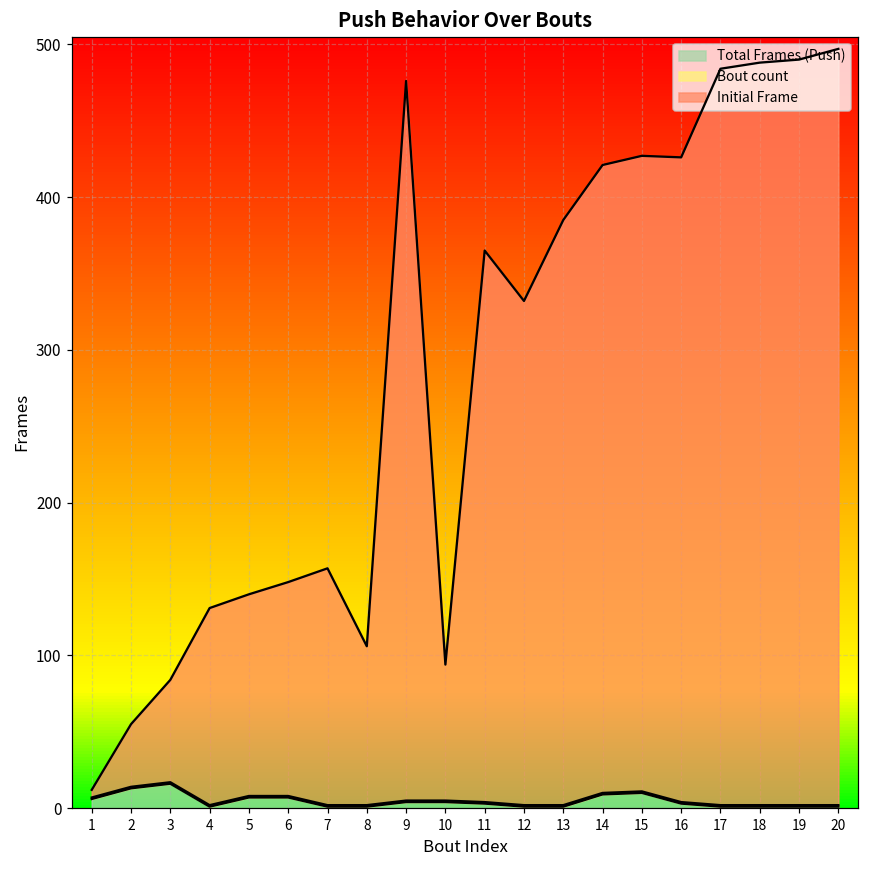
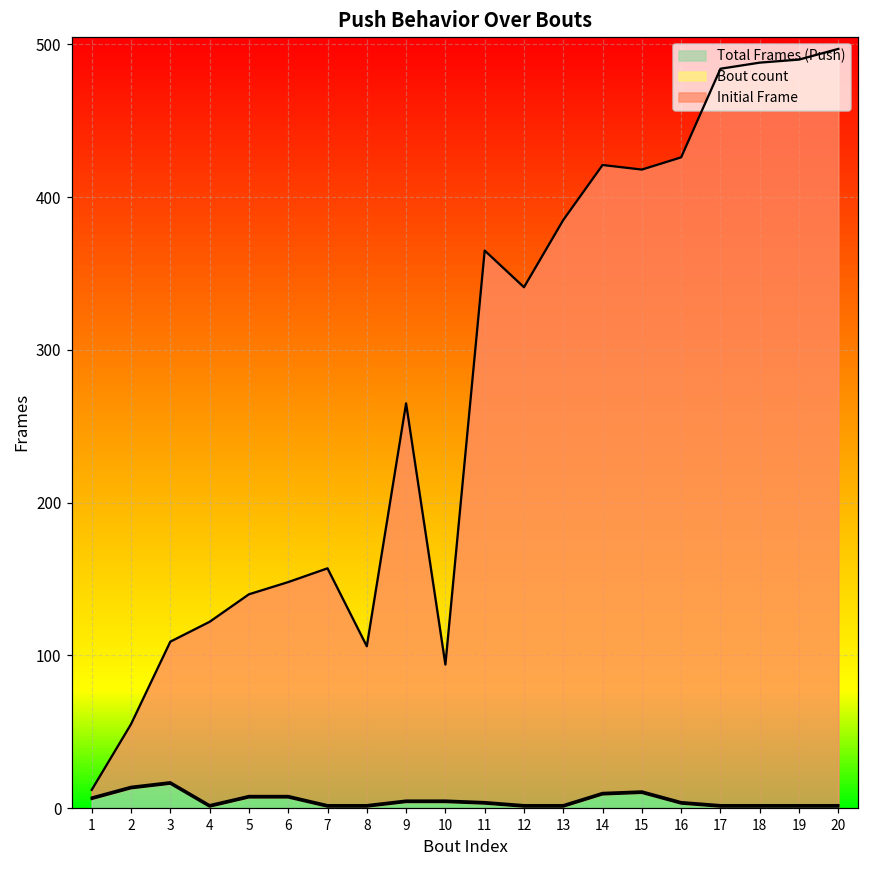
Initial Frame, 3: 67 -> 92
Initial Frame, 4: 129 -> 120
Initial Frame, 9: 471 -> 260
Initial Frame, 12: 330 -> 339
Initial Frame, 15: 416 -> 407
